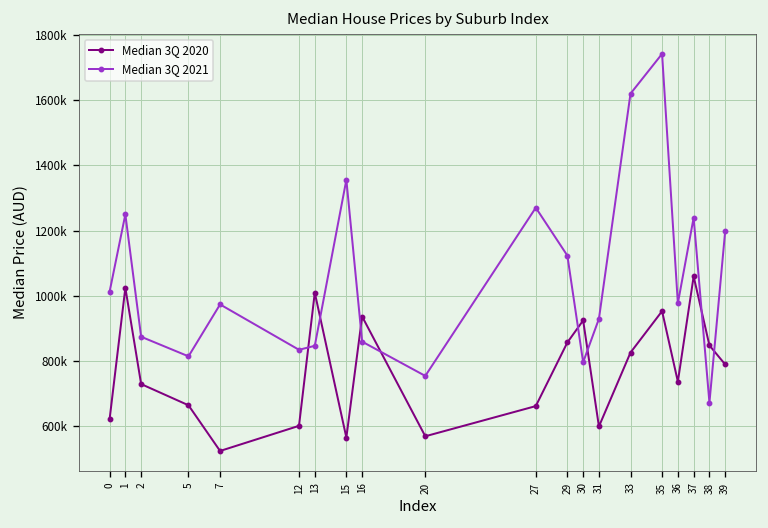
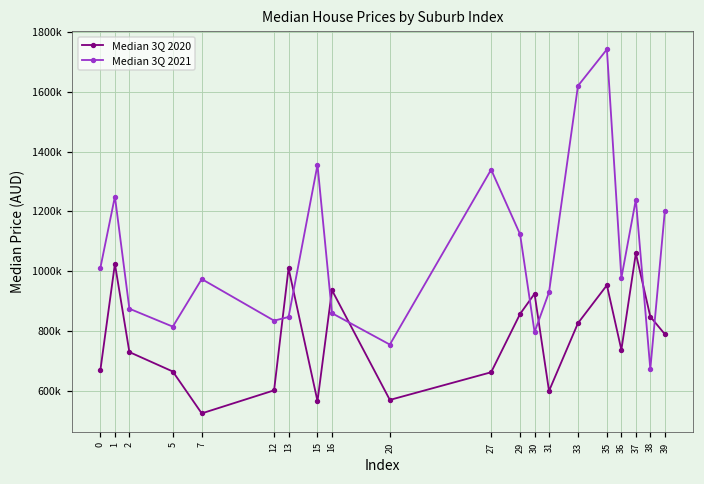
Median 3Q 2020, 0: 620000 -> 670000
Median 3Q 2021, 27: 1270000 -> 1340000
